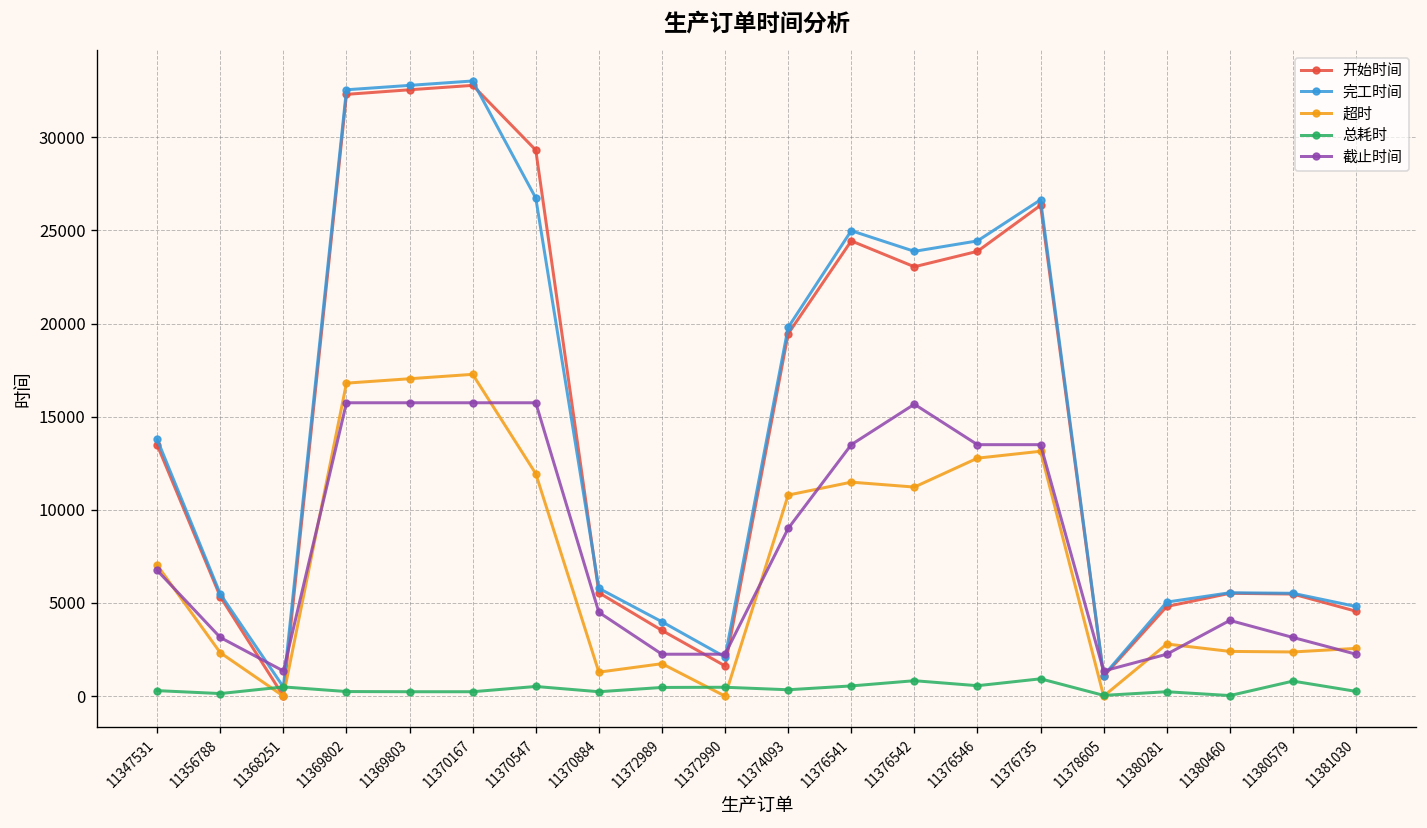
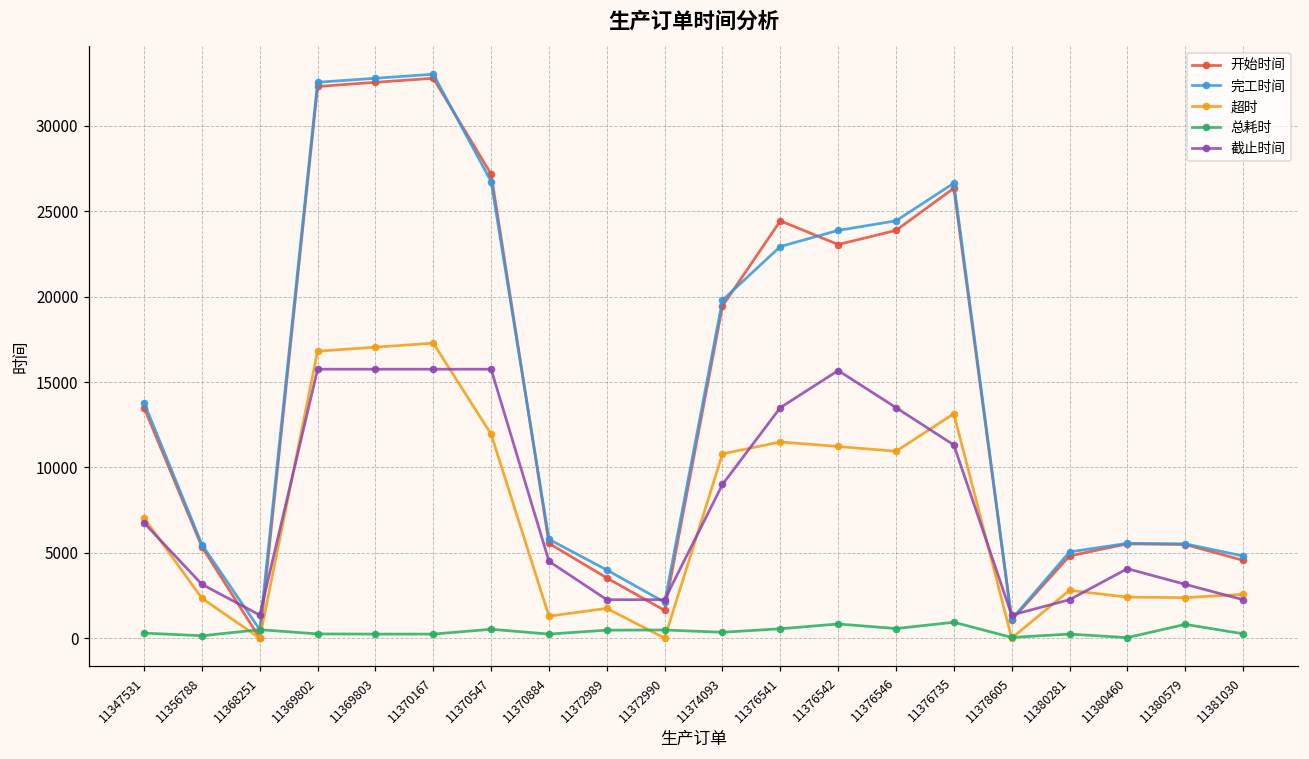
开始时间, 11370547: 29300 -> 27200
完工时间, 11376541: 25000 -> 22900
超时, 11376546: 12800 -> 10900
截止时间, 11376735: 13500 -> 11300
